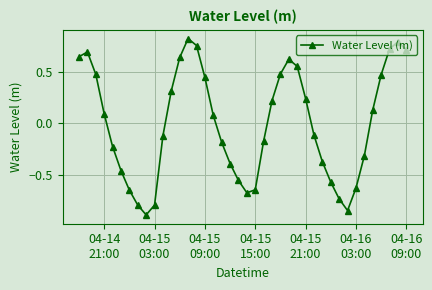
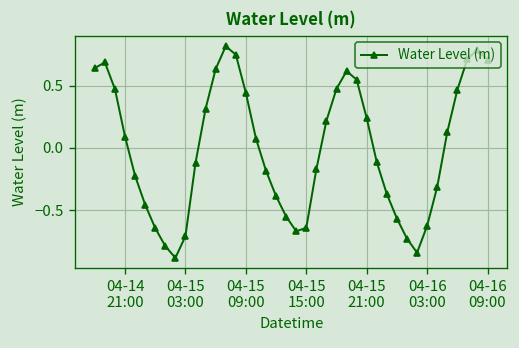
04-15 03:00: -0.79 -> -0.71
